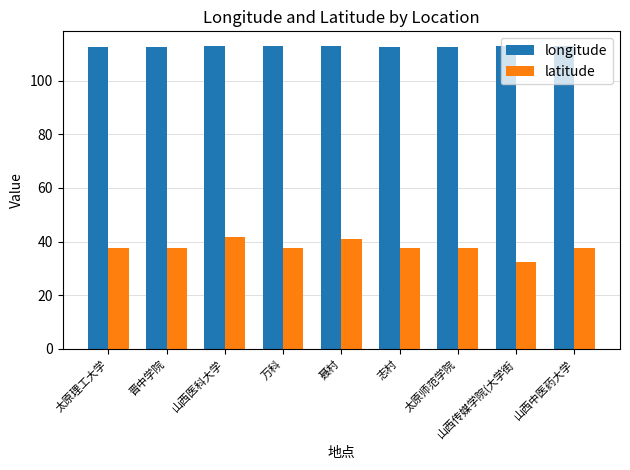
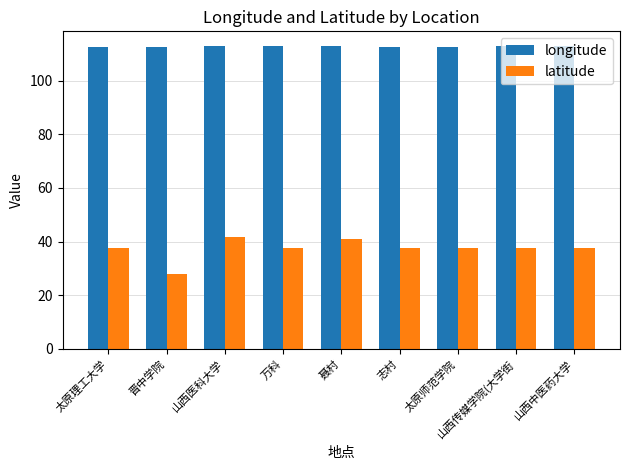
latitude, 晋中学院: 38 -> 28
latitude, 山西传媒学院(大学街: 33 -> 38
